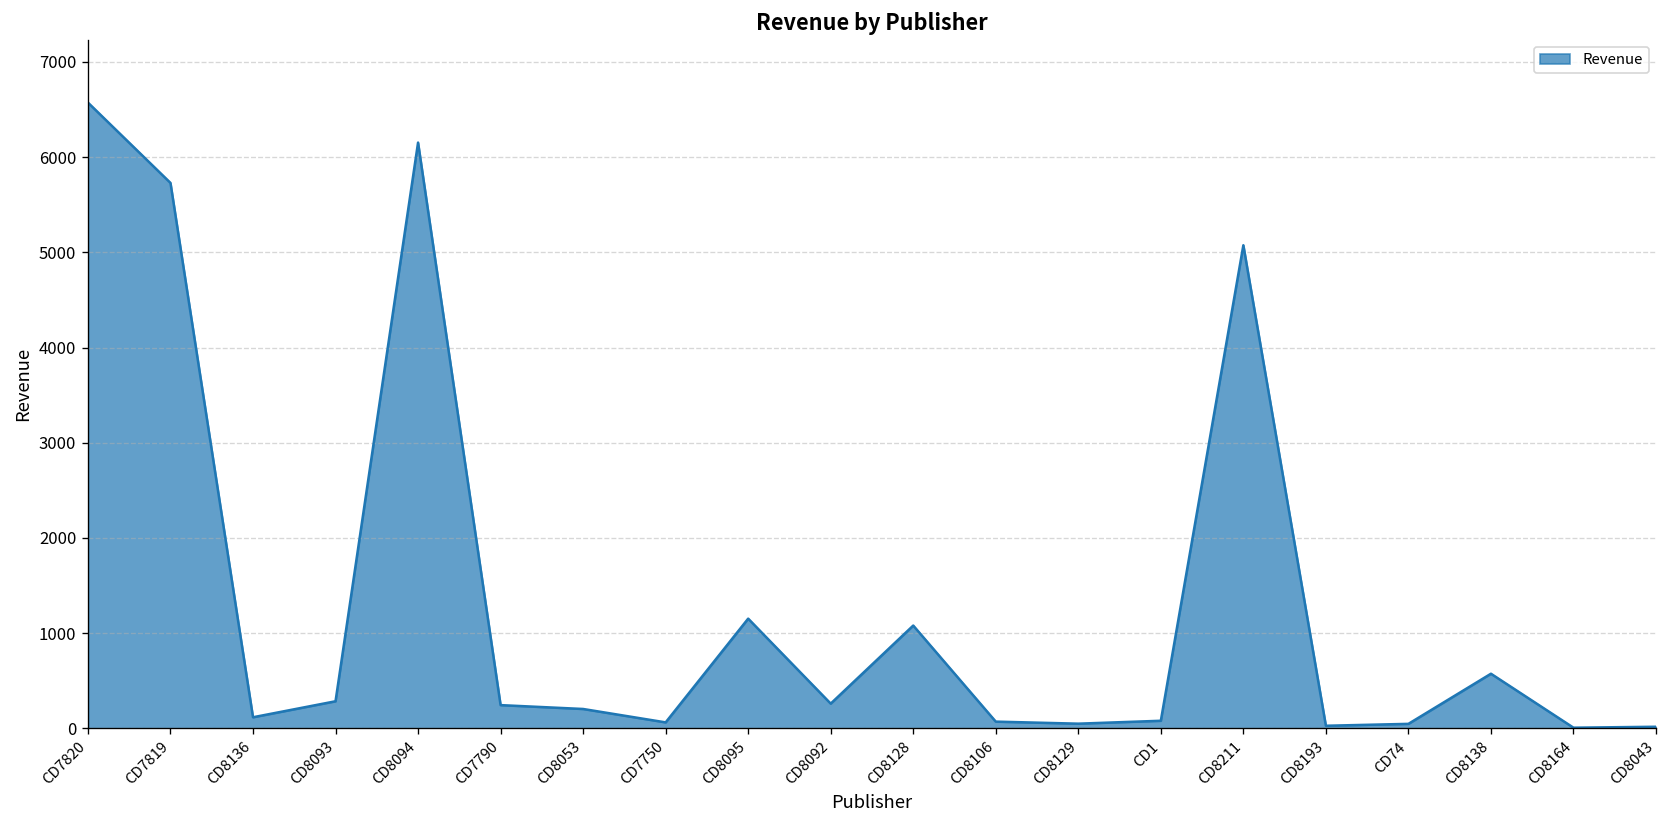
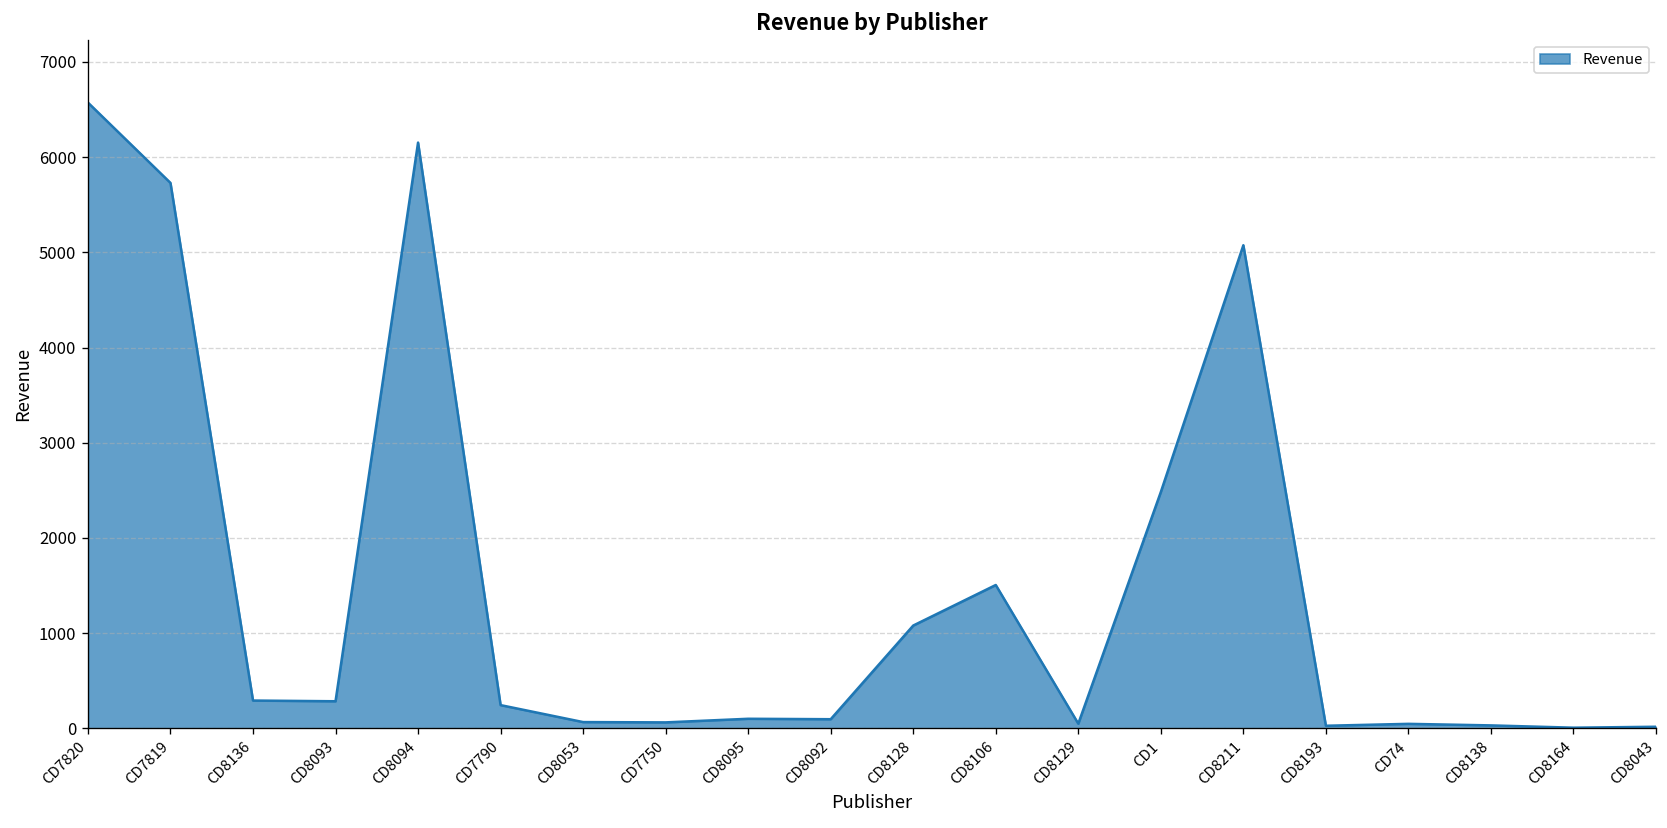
CD8136: 100 -> 300
CD8053: 200 -> 100
CD8095: 1200 -> 100
CD8092: 300 -> 100
CD8106: 100 -> 1500
CD1: 100 -> 2500
CD8138: 600 -> 0
